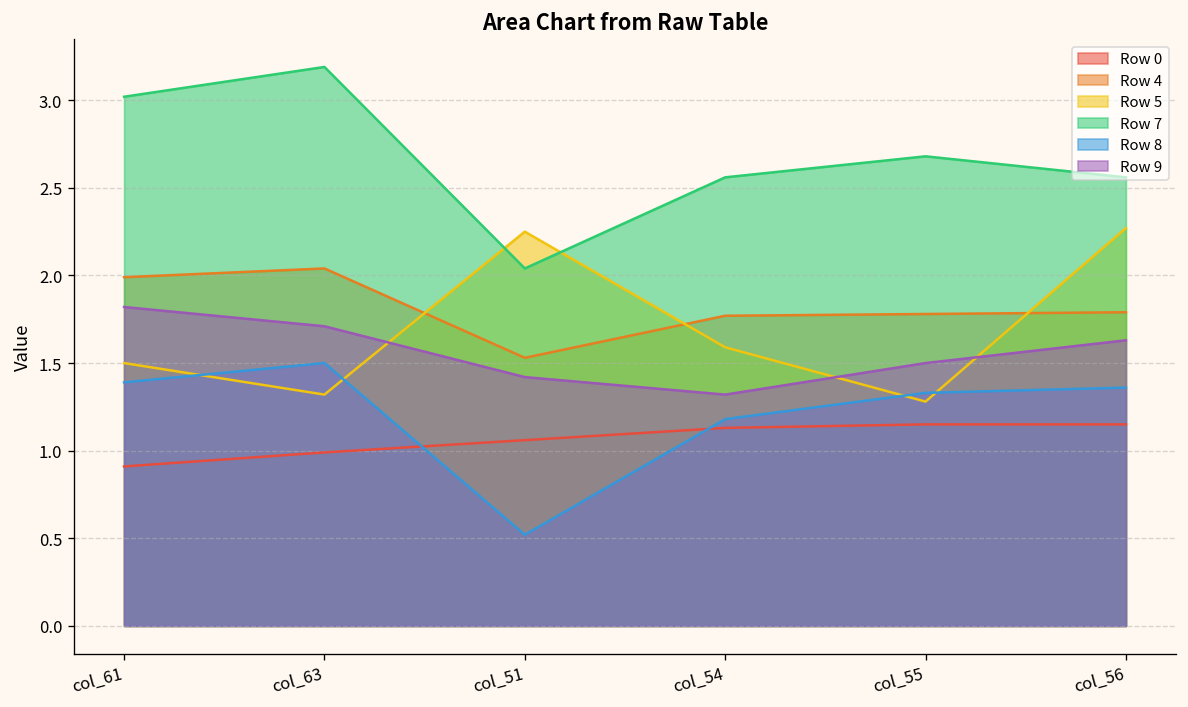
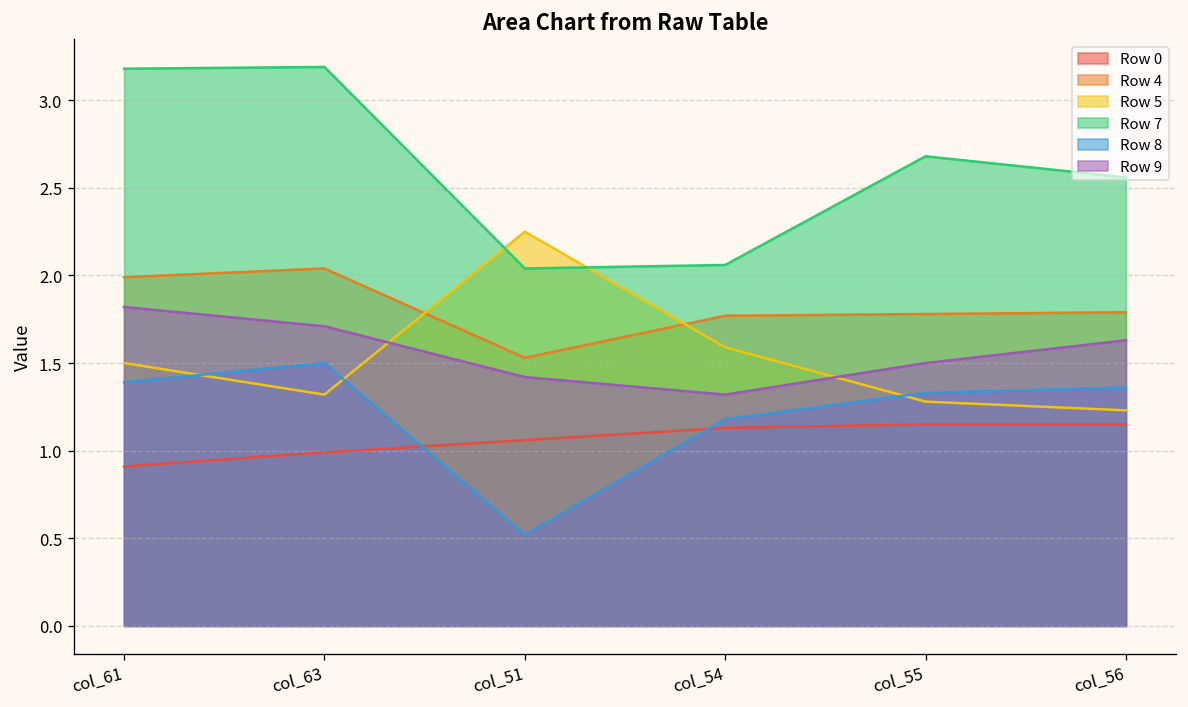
Row 7, col_61: 3.02 -> 3.18
Row 7, col_54: 2.56 -> 2.06
Row 5, col_56: 2.27 -> 1.23
